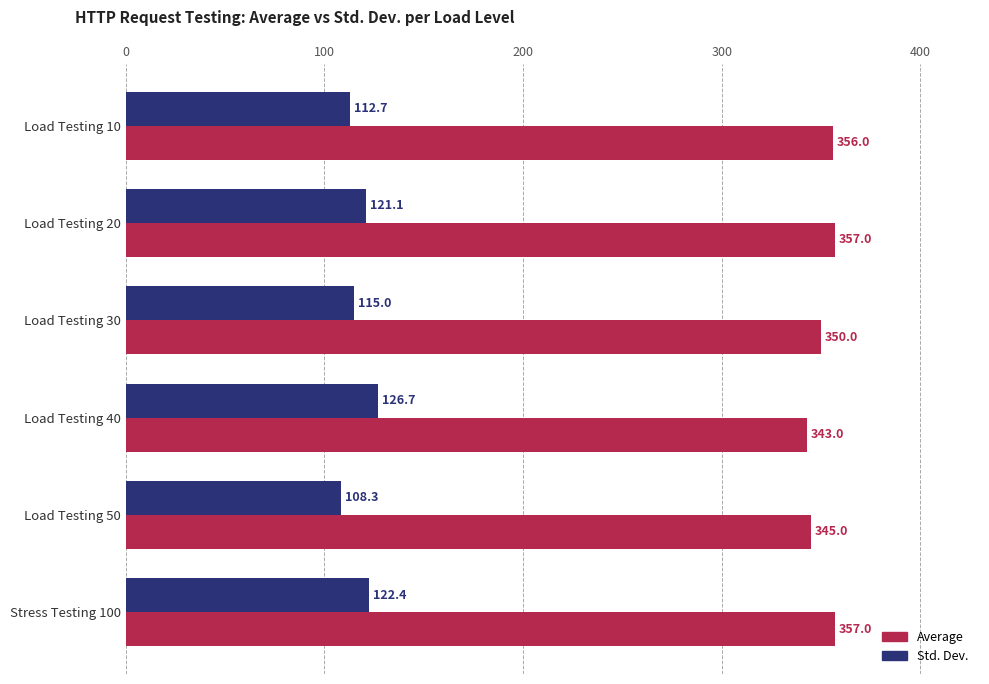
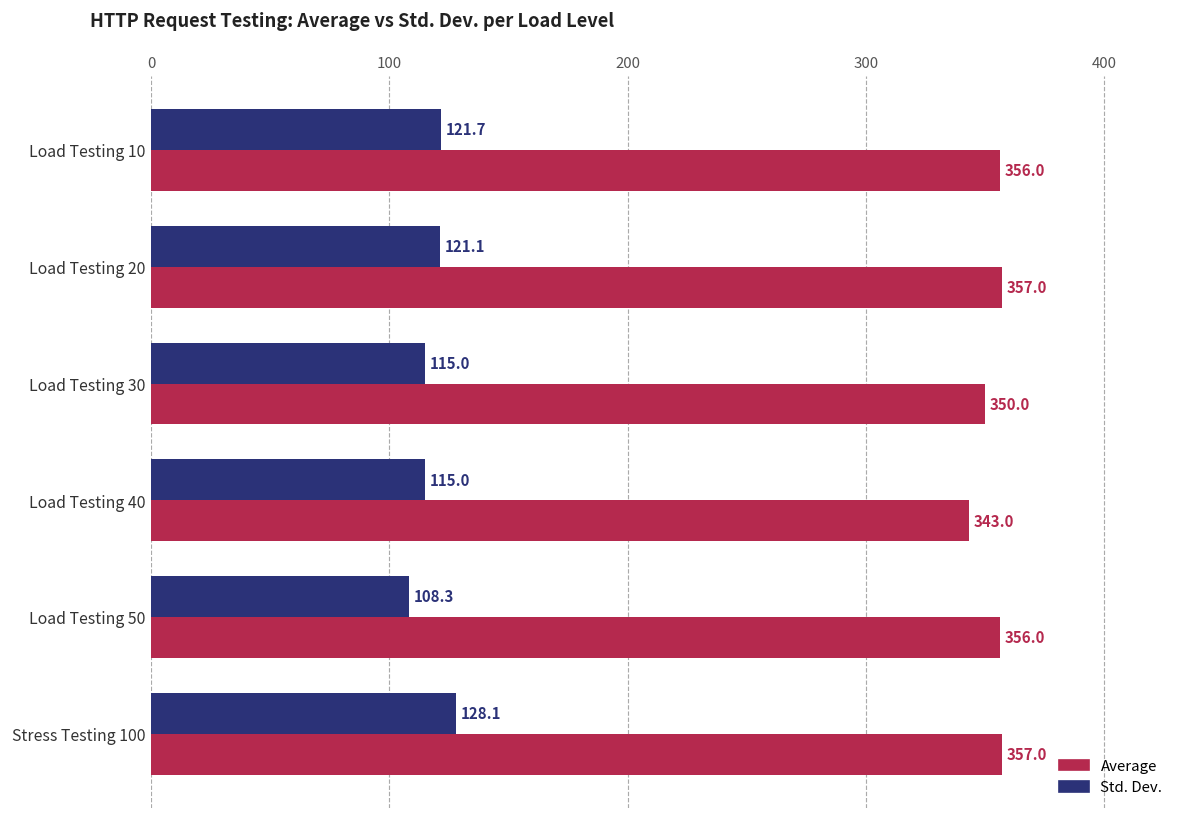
Std. Dev., Load Testing 10: 112.7 -> 121.7
Std. Dev., Load Testing 40: 126.7 -> 115.0
Average, Load Testing 50: 345.0 -> 356.0
Std. Dev., Stress Testing 100: 122.4 -> 128.1
